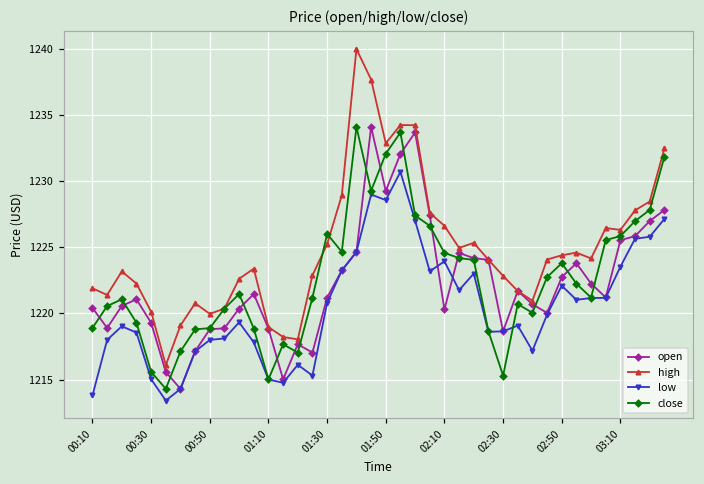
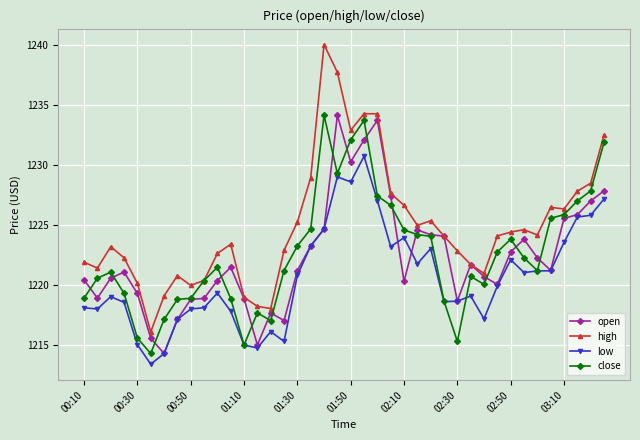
low, 00:10: 1213.8 -> 1218.1
close, 01:30: 1226.0 -> 1223.3
open, 01:50: 1229.3 -> 1230.2
